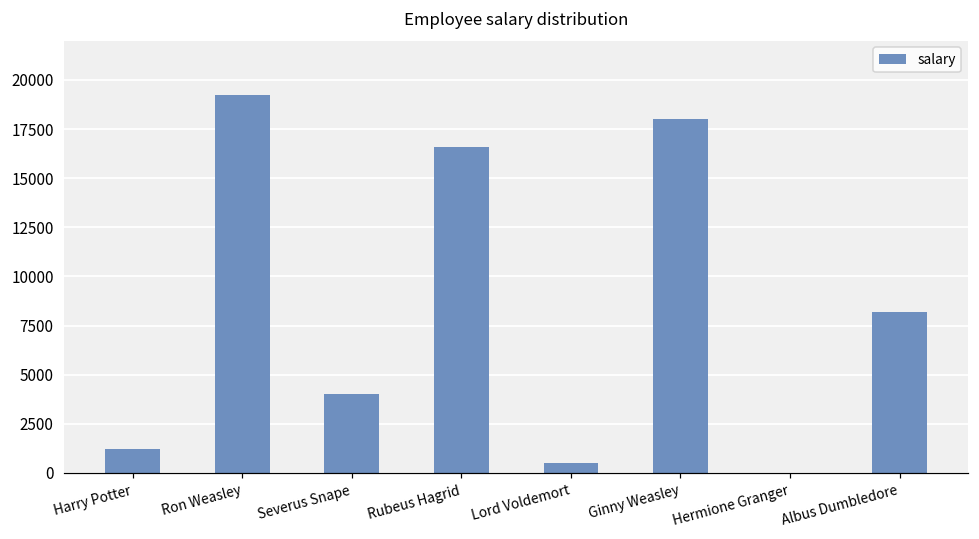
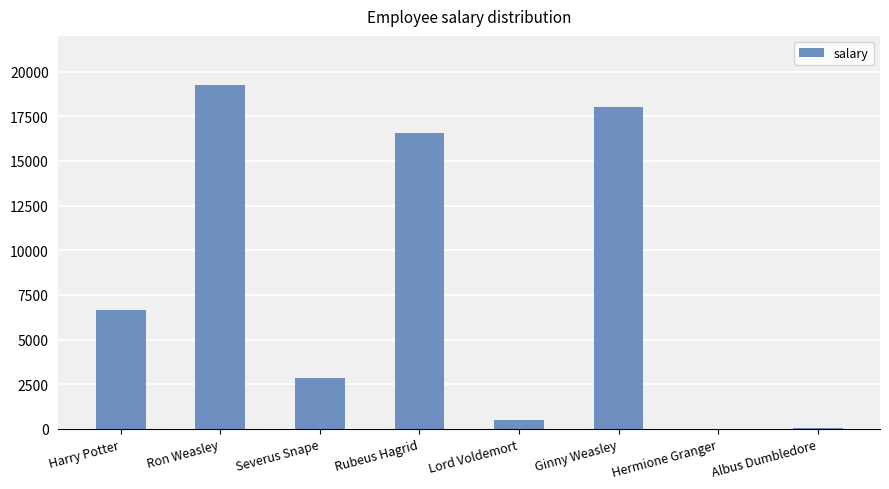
Harry Potter: 1200 -> 6700
Severus Snape: 4000 -> 2800
Albus Dumbledore: 8200 -> 0
